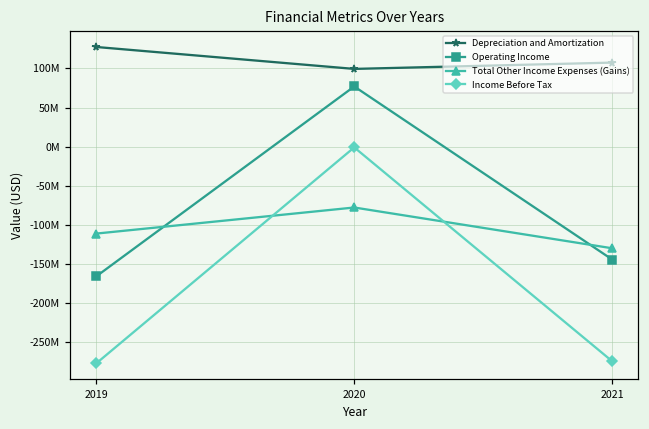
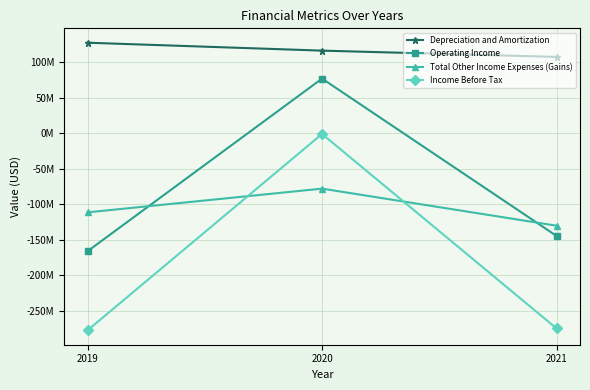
Depreciation and Amortization, 2020: 100000000 -> 120000000
